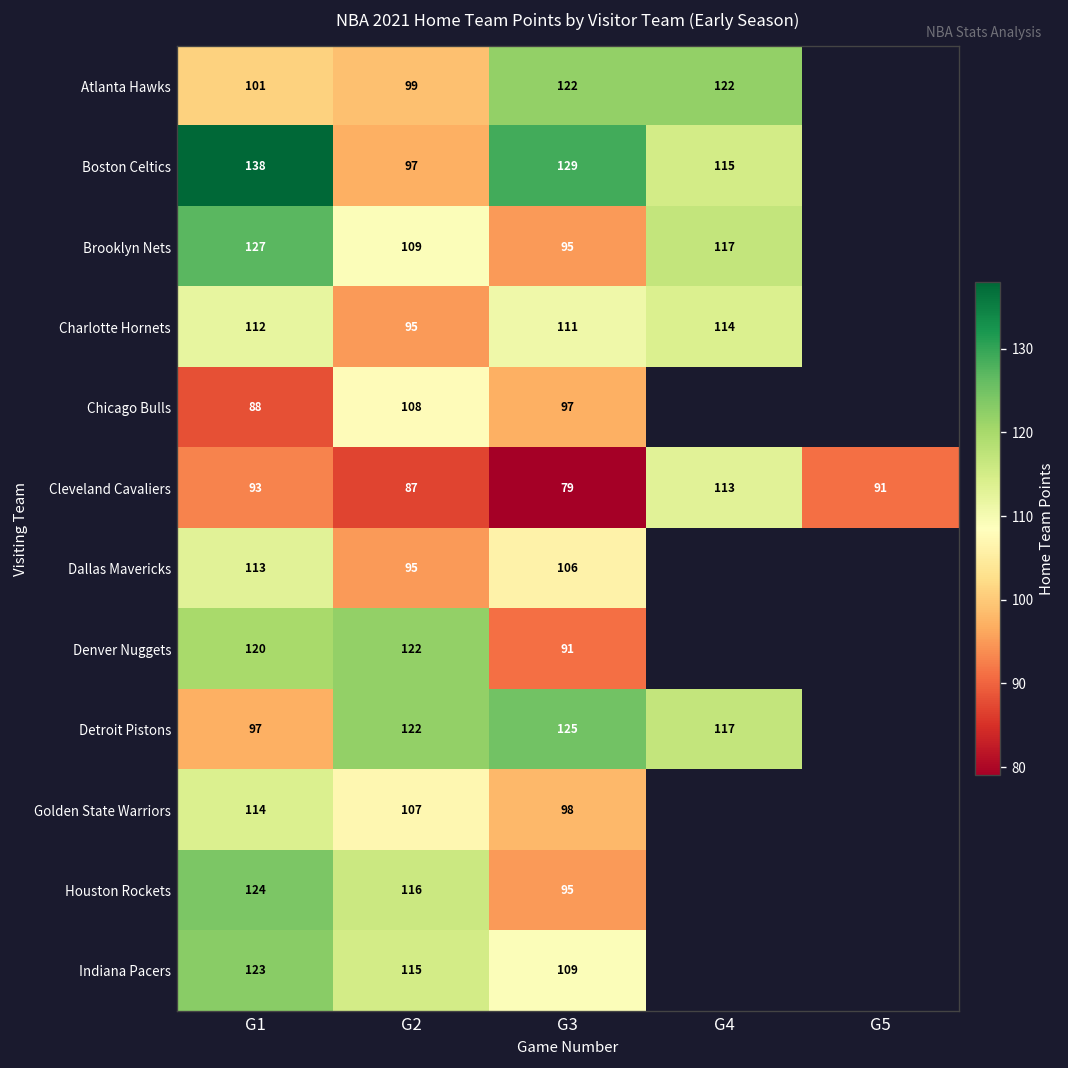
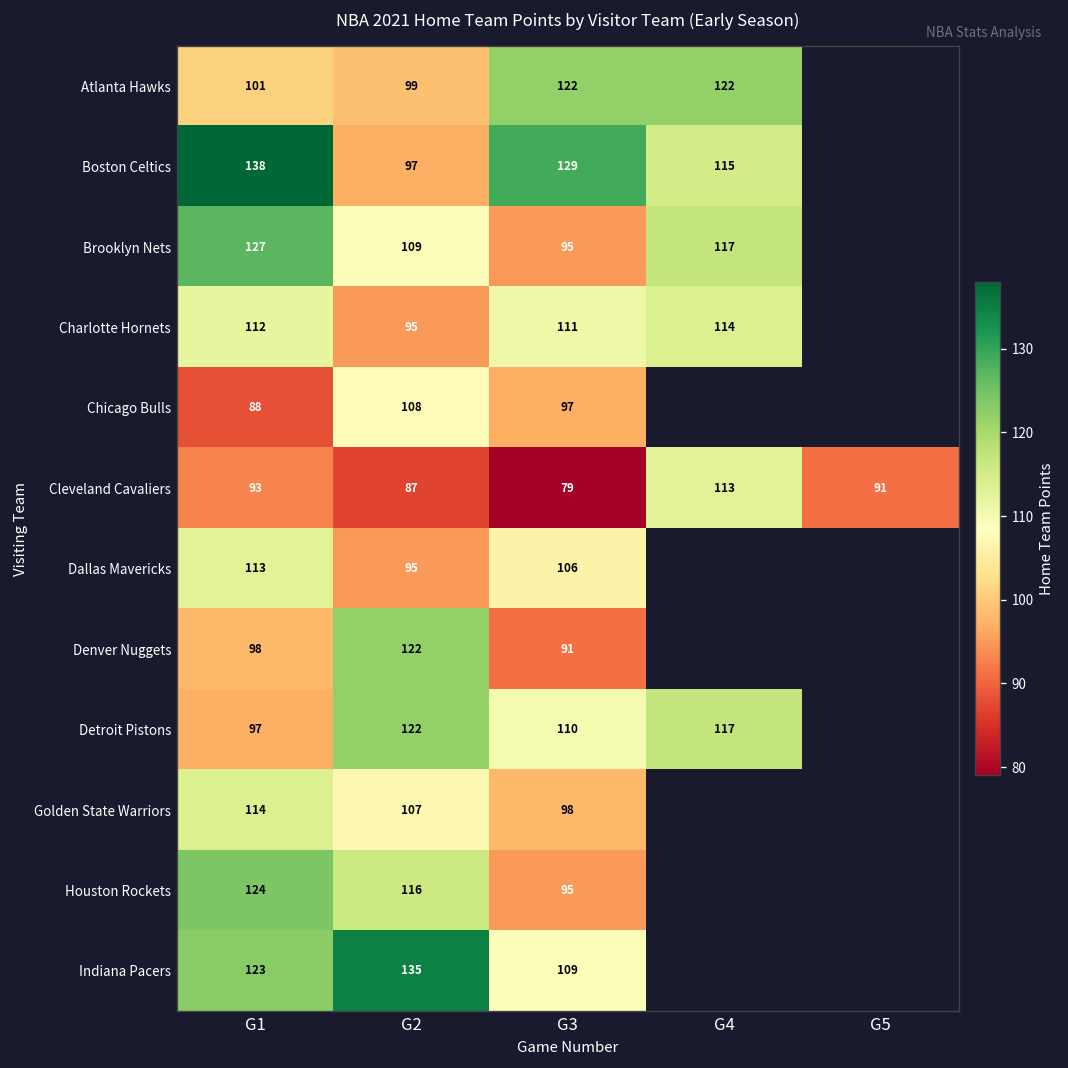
Denver Nuggets, G1: 120 -> 98
Detroit Pistons, G3: 125 -> 110
Indiana Pacers, G2: 115 -> 135
